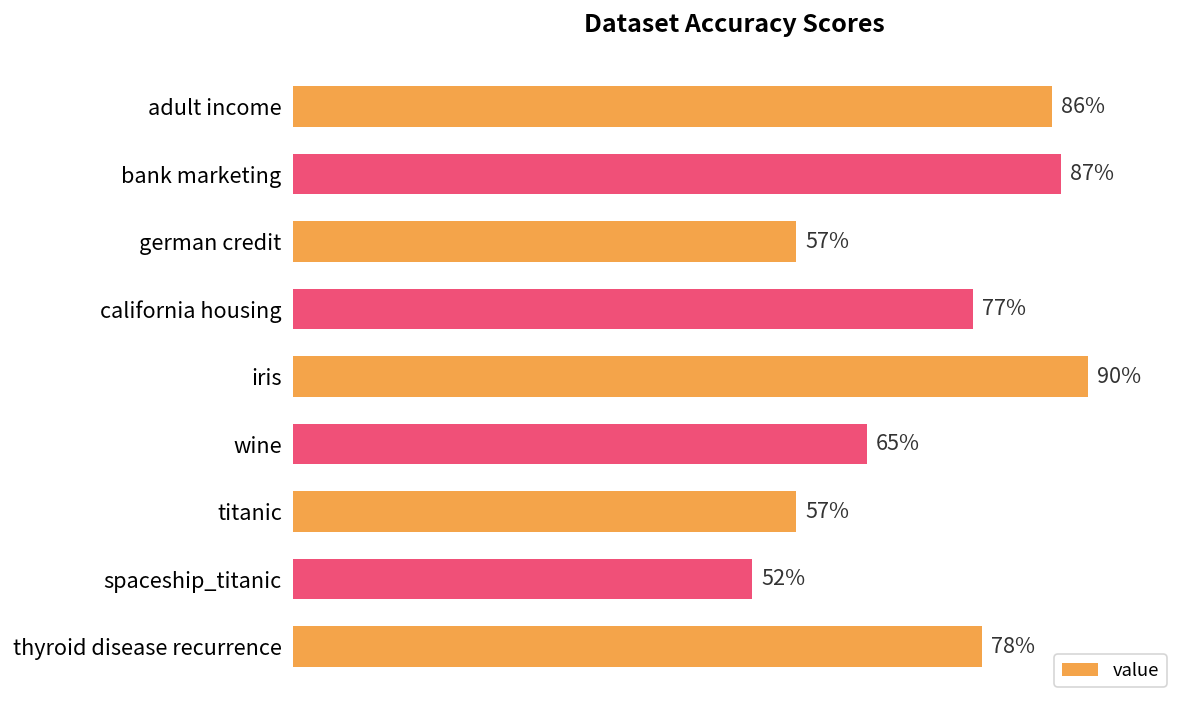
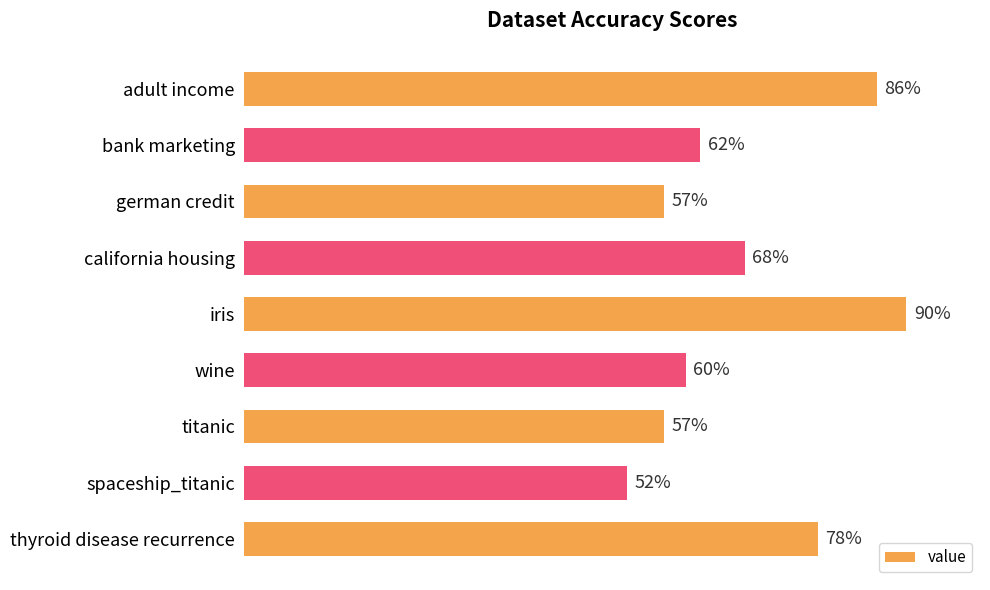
bank marketing: 87% -> 62%
california housing: 77% -> 68%
wine: 65% -> 60%
